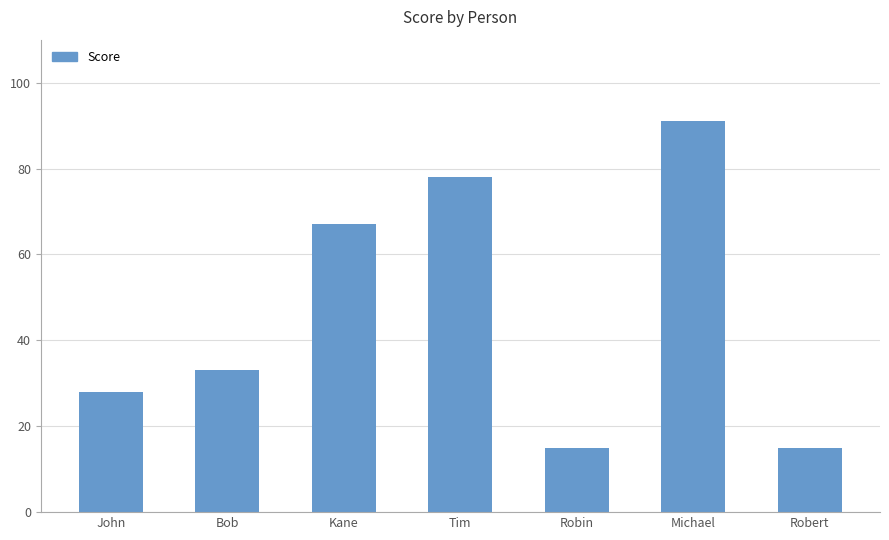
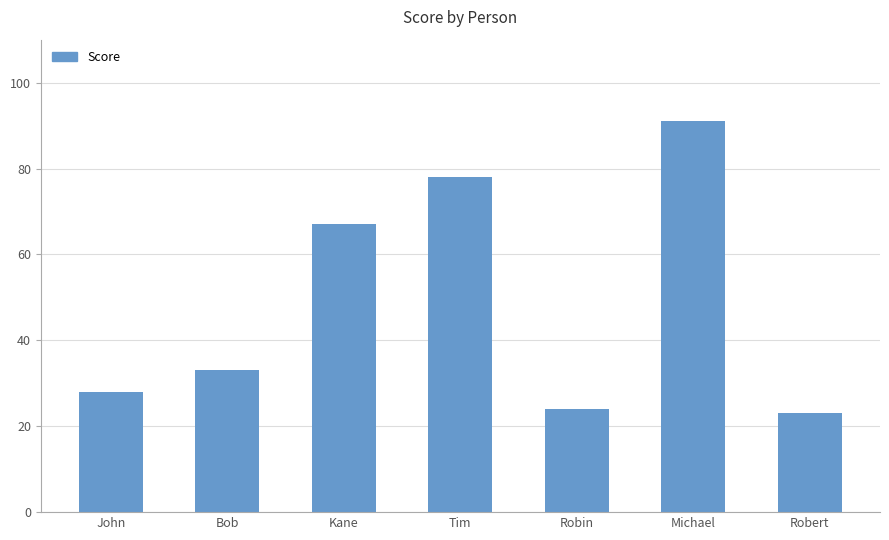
Robin: 15 -> 24
Robert: 15 -> 23
